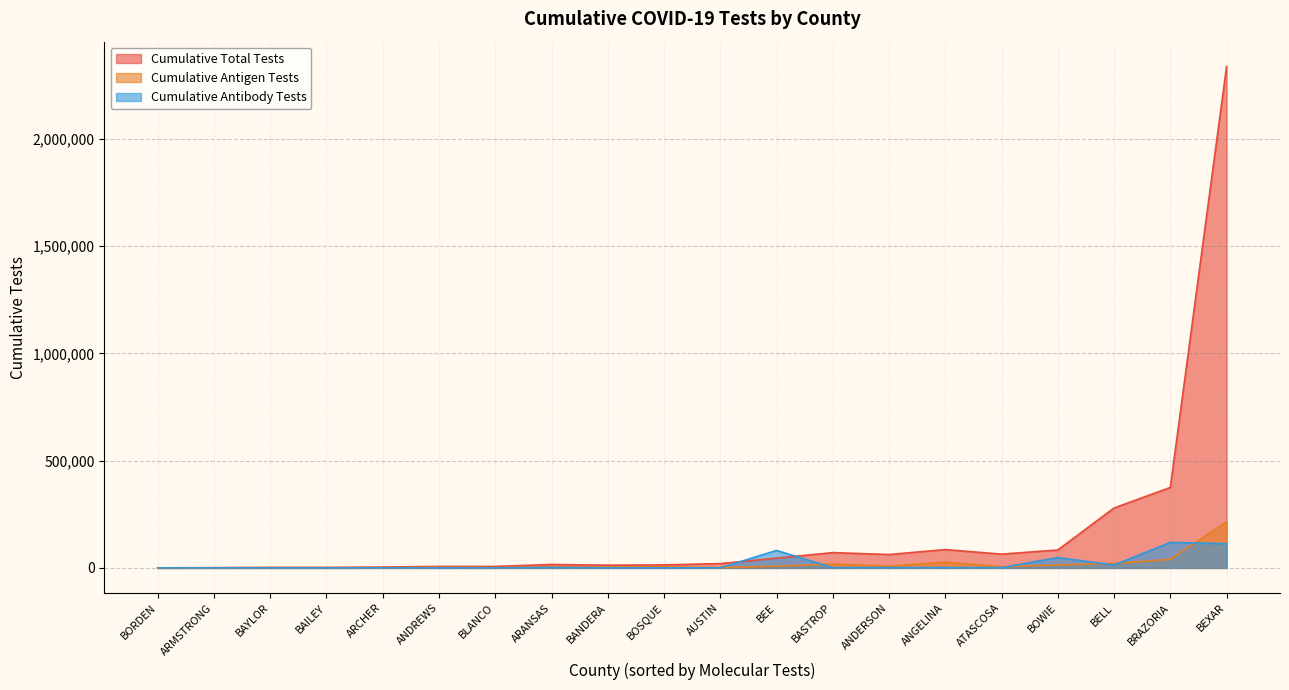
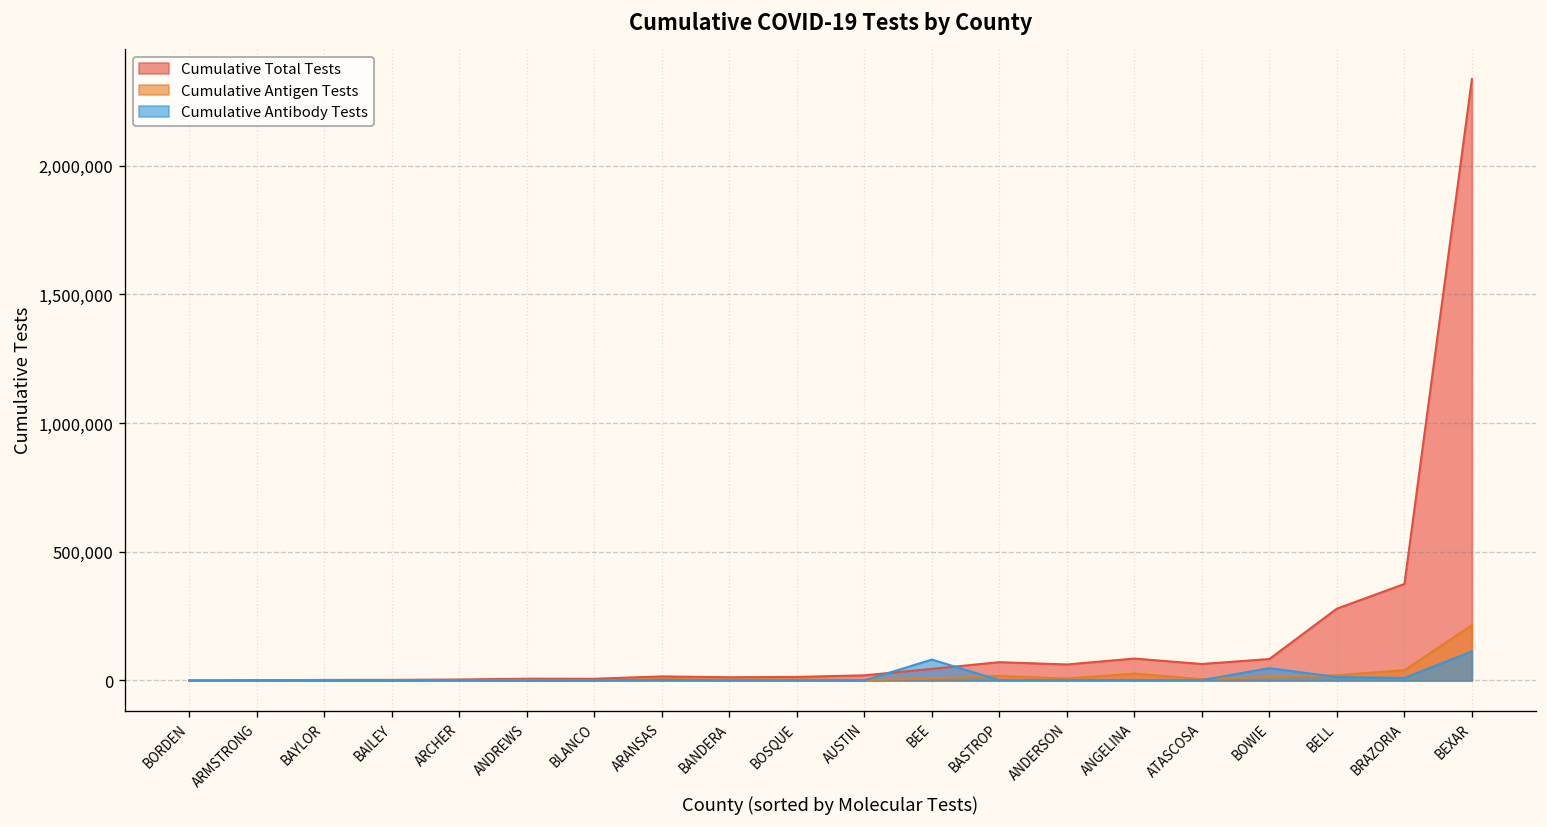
Cumulative Antibody Tests, BRAZORIA: 120,000 -> 10,000
